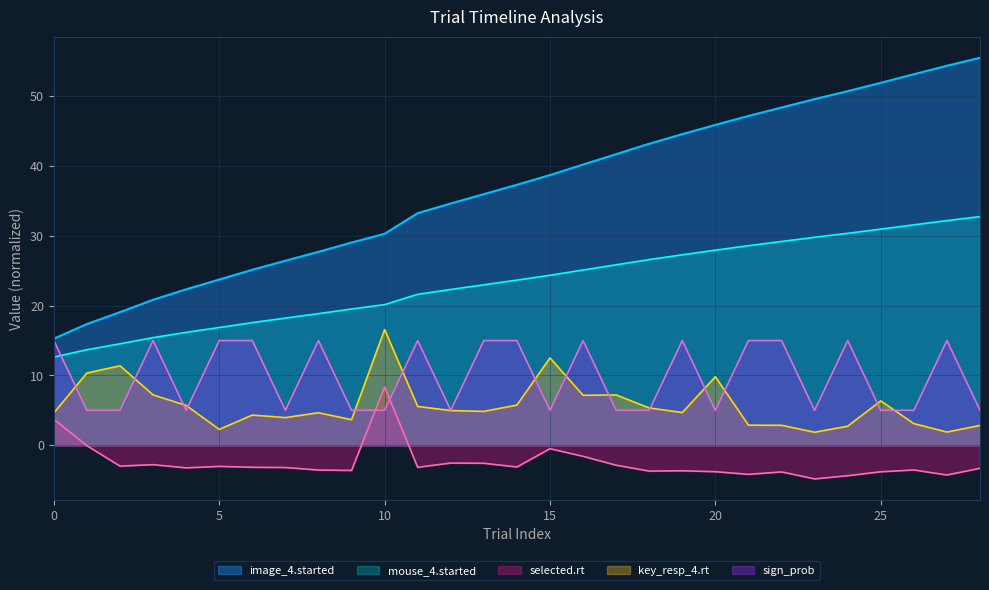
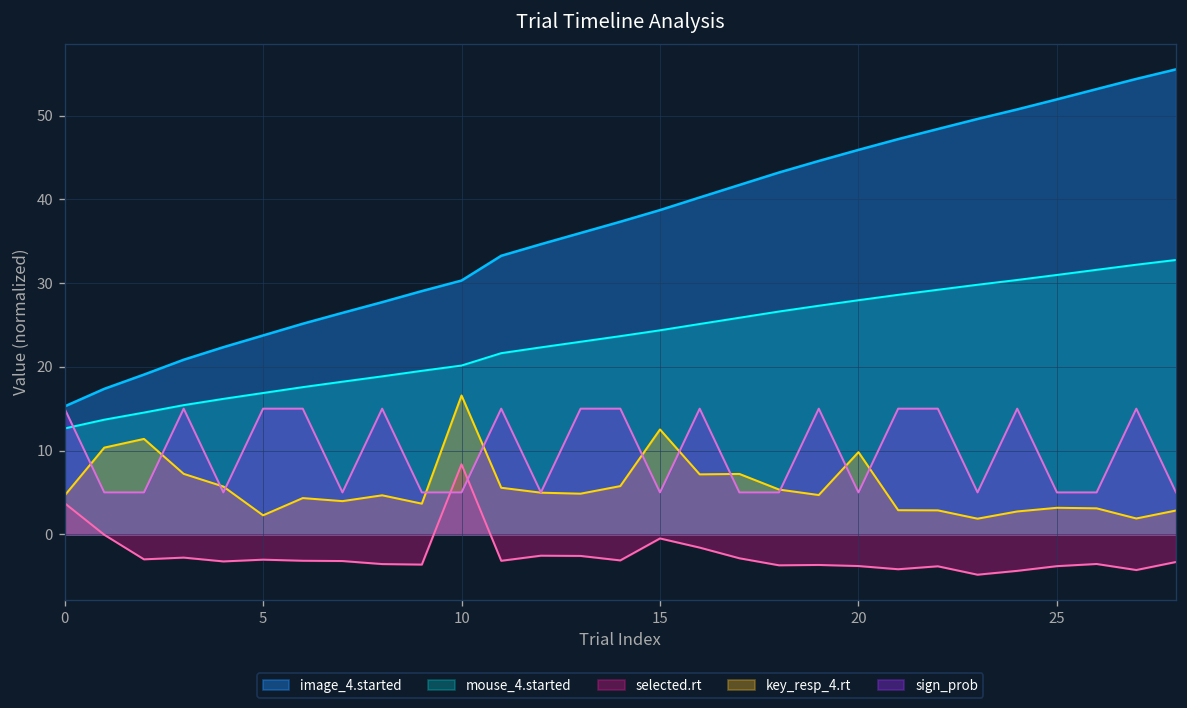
key_resp_4.rt, 25: 6 -> 3
